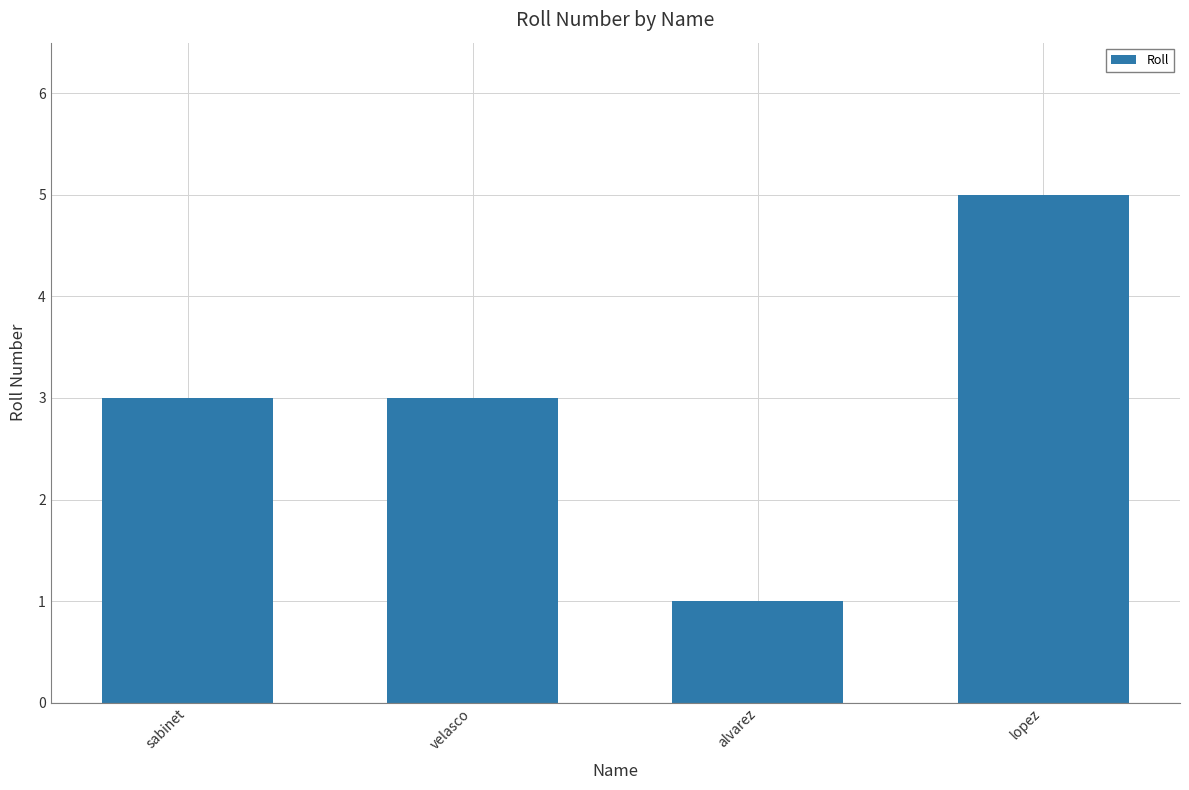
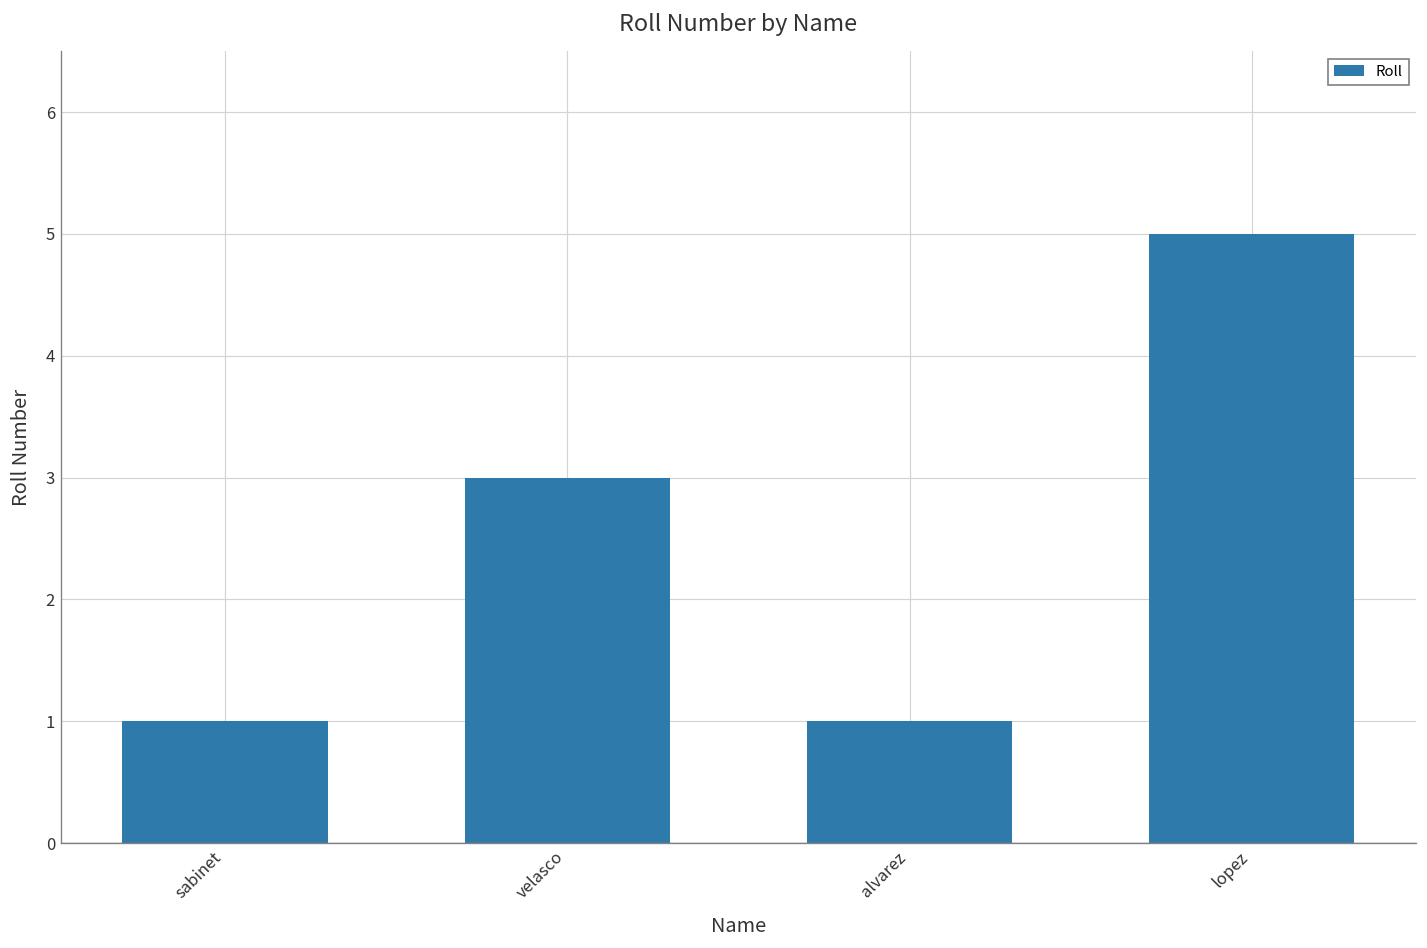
sabinet: 3 -> 1
